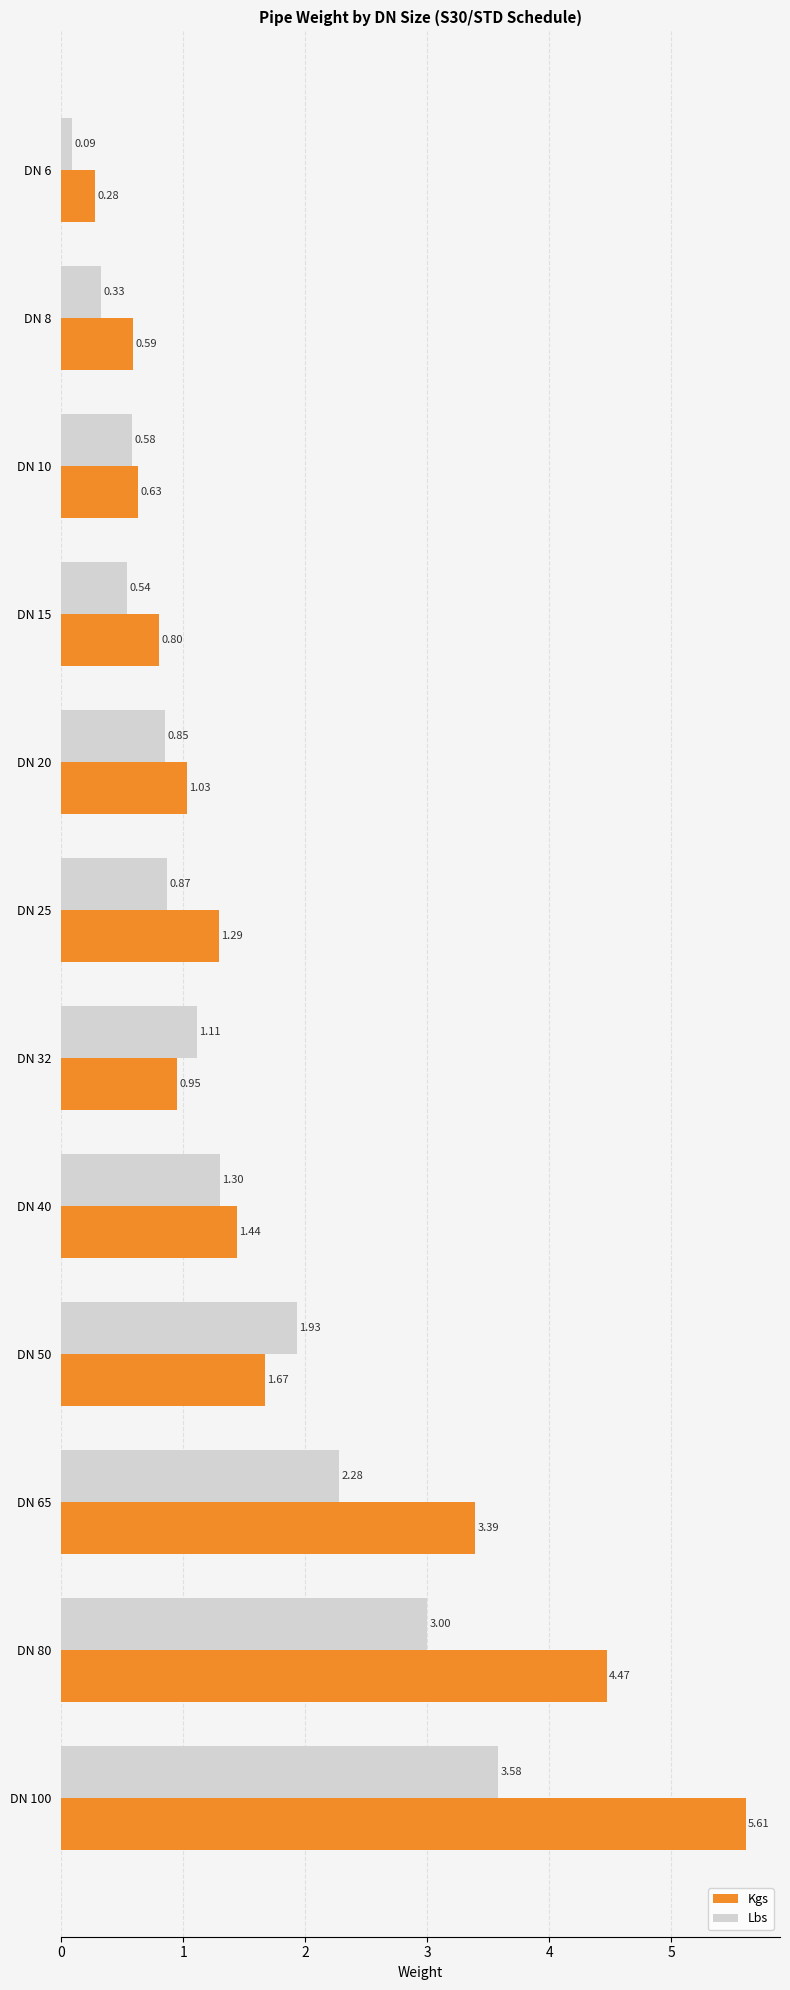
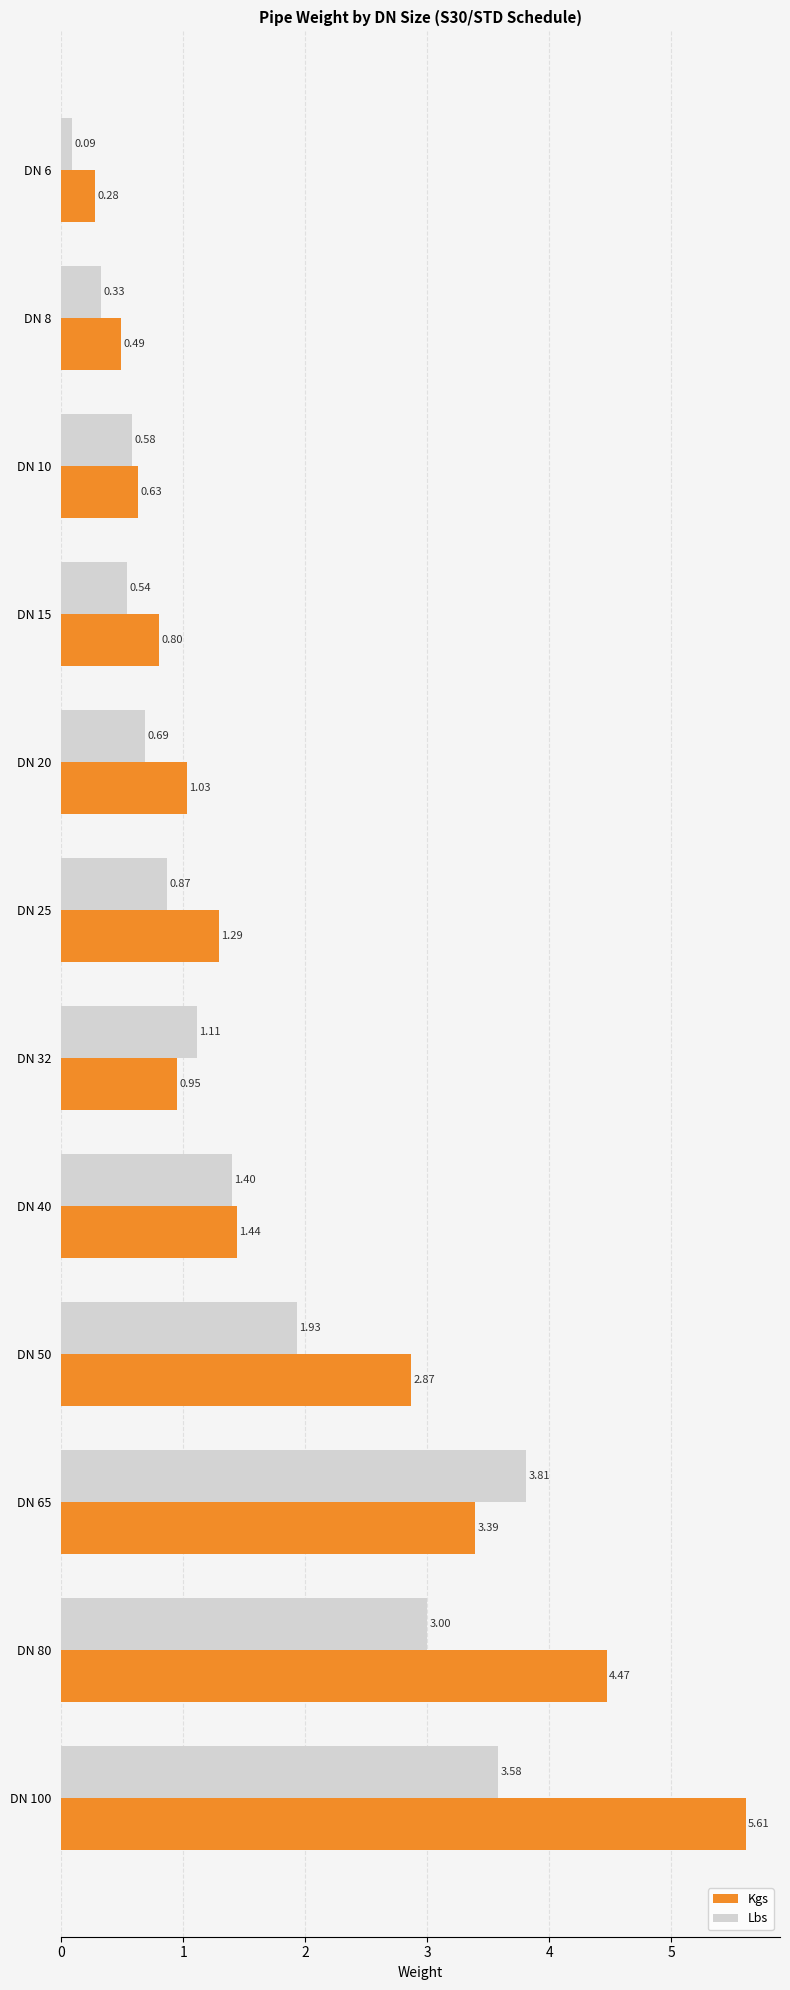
Kgs, DN 8: 0.59 -> 0.49
Lbs, DN 20: 0.85 -> 0.69
Lbs, DN 40: 1.30 -> 1.40
Kgs, DN 50: 1.67 -> 2.87
Lbs, DN 65: 2.28 -> 3.81
